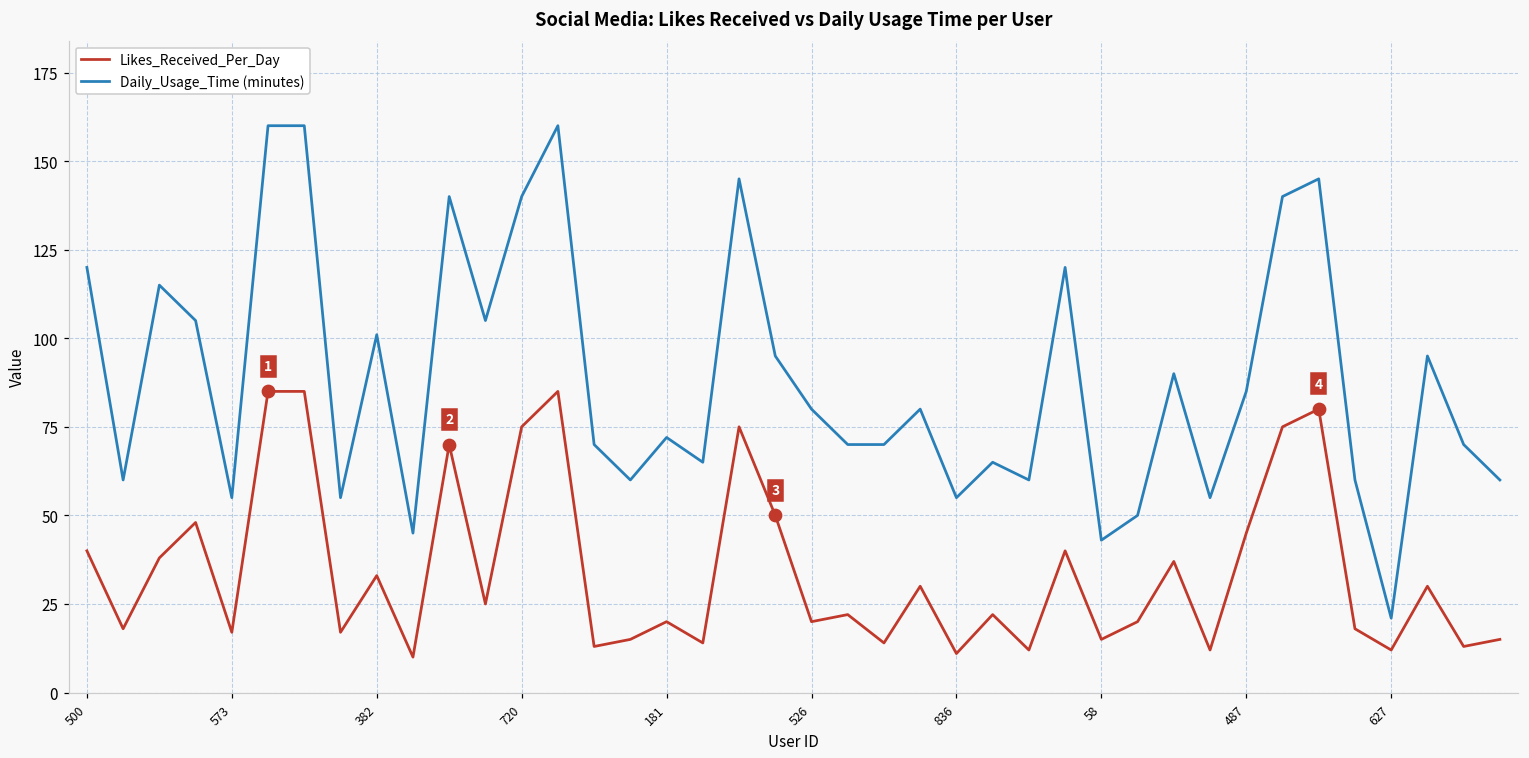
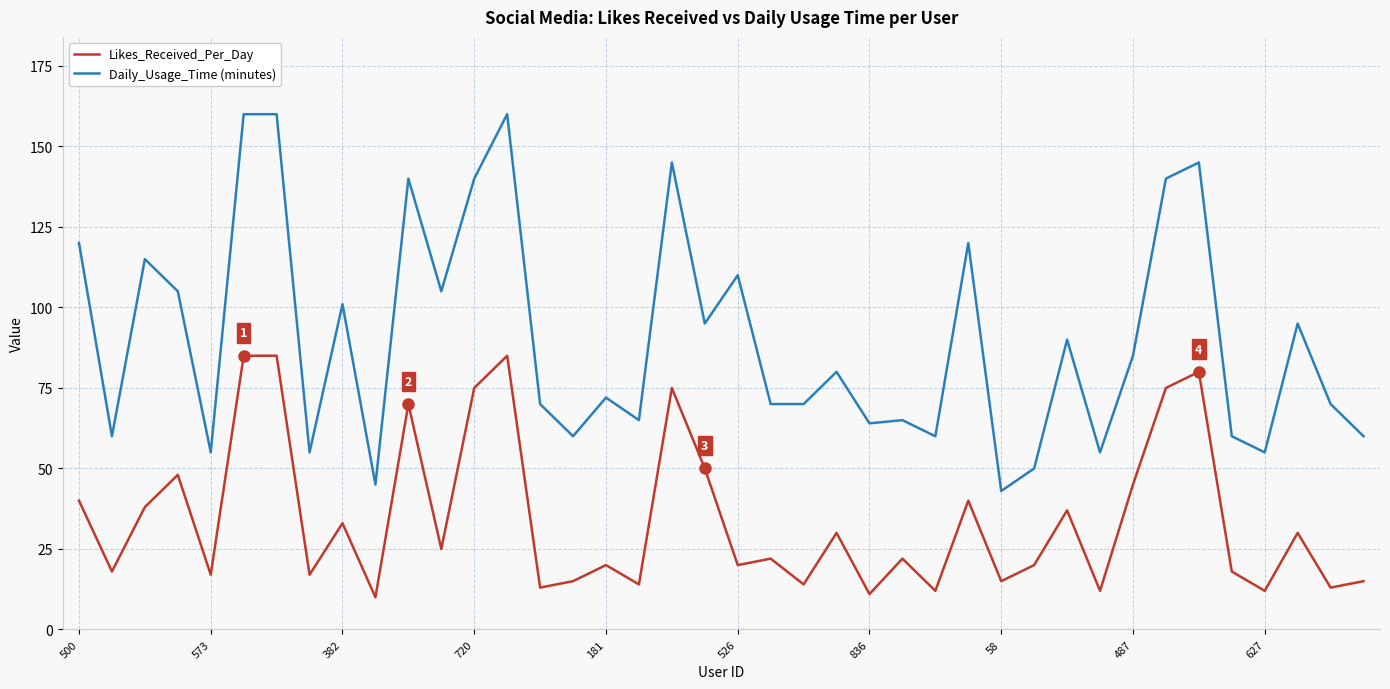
Daily_Usage_Time (minutes), 526: 80 -> 110
Daily_Usage_Time (minutes), 836: 55 -> 64
Daily_Usage_Time (minutes), 627: 21 -> 55
